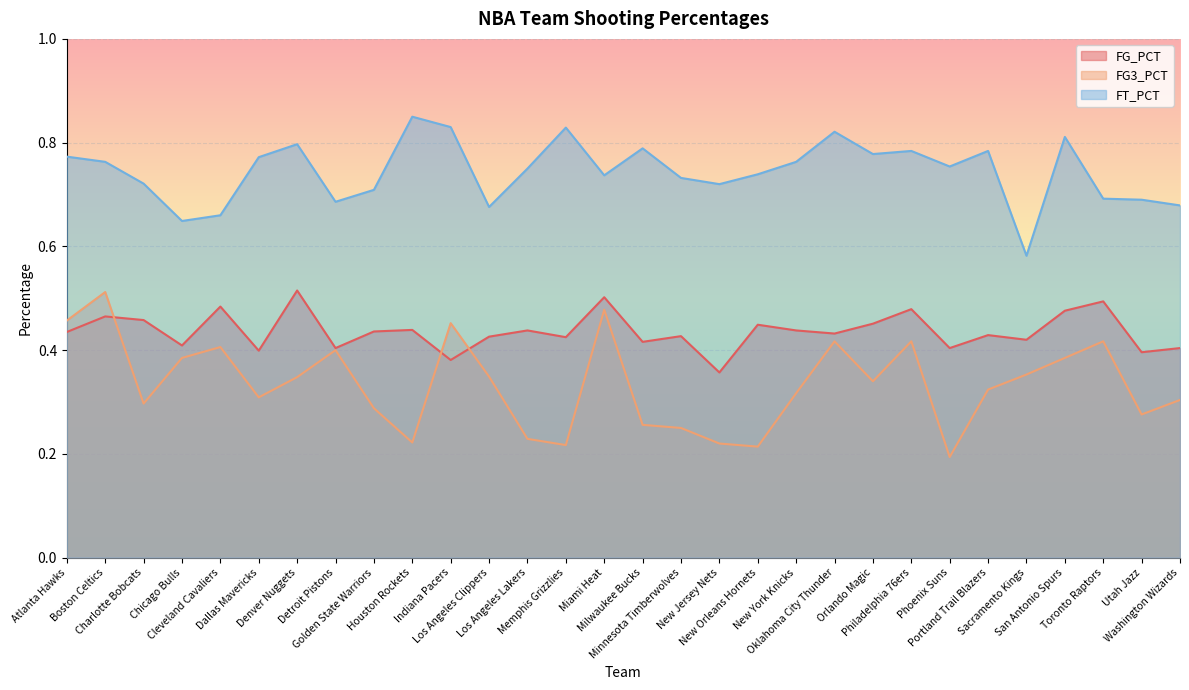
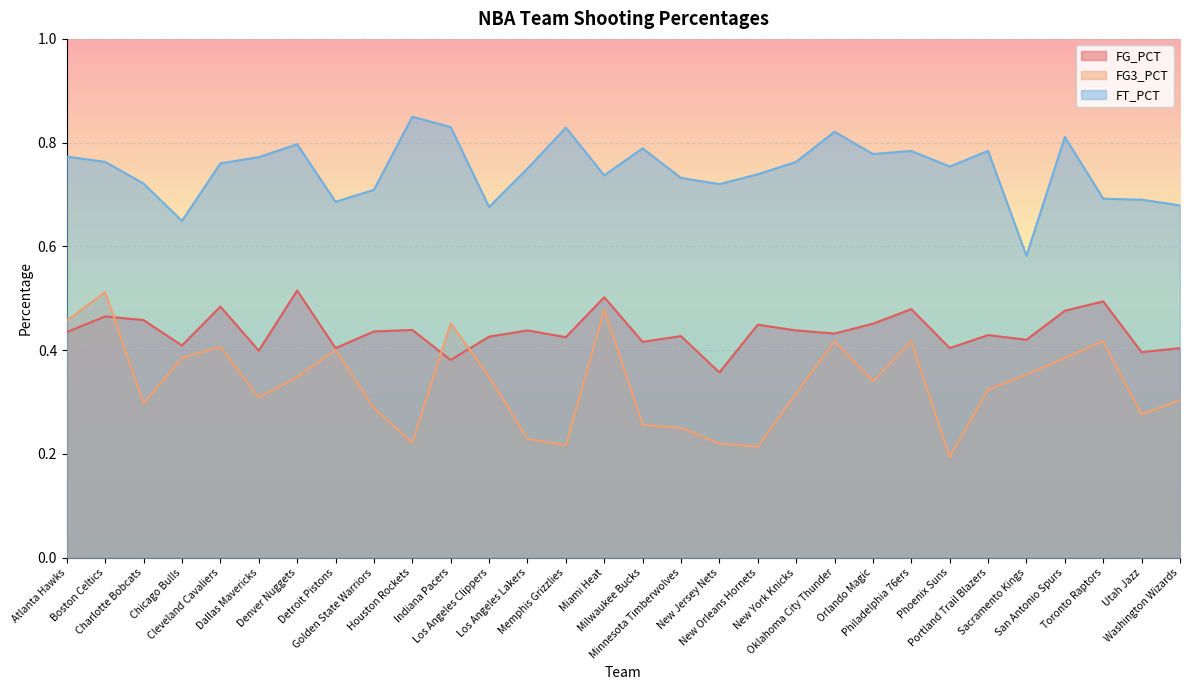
FT_PCT, Cleveland Cavaliers: 0.66 -> 0.76
